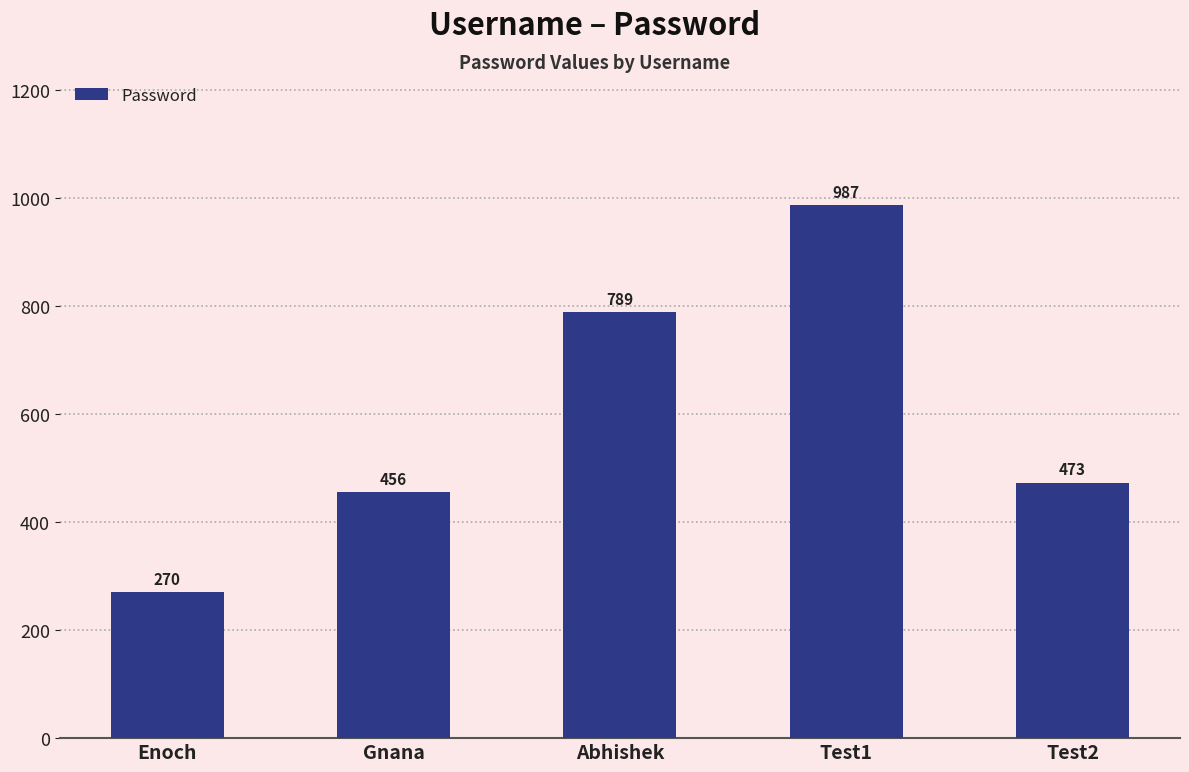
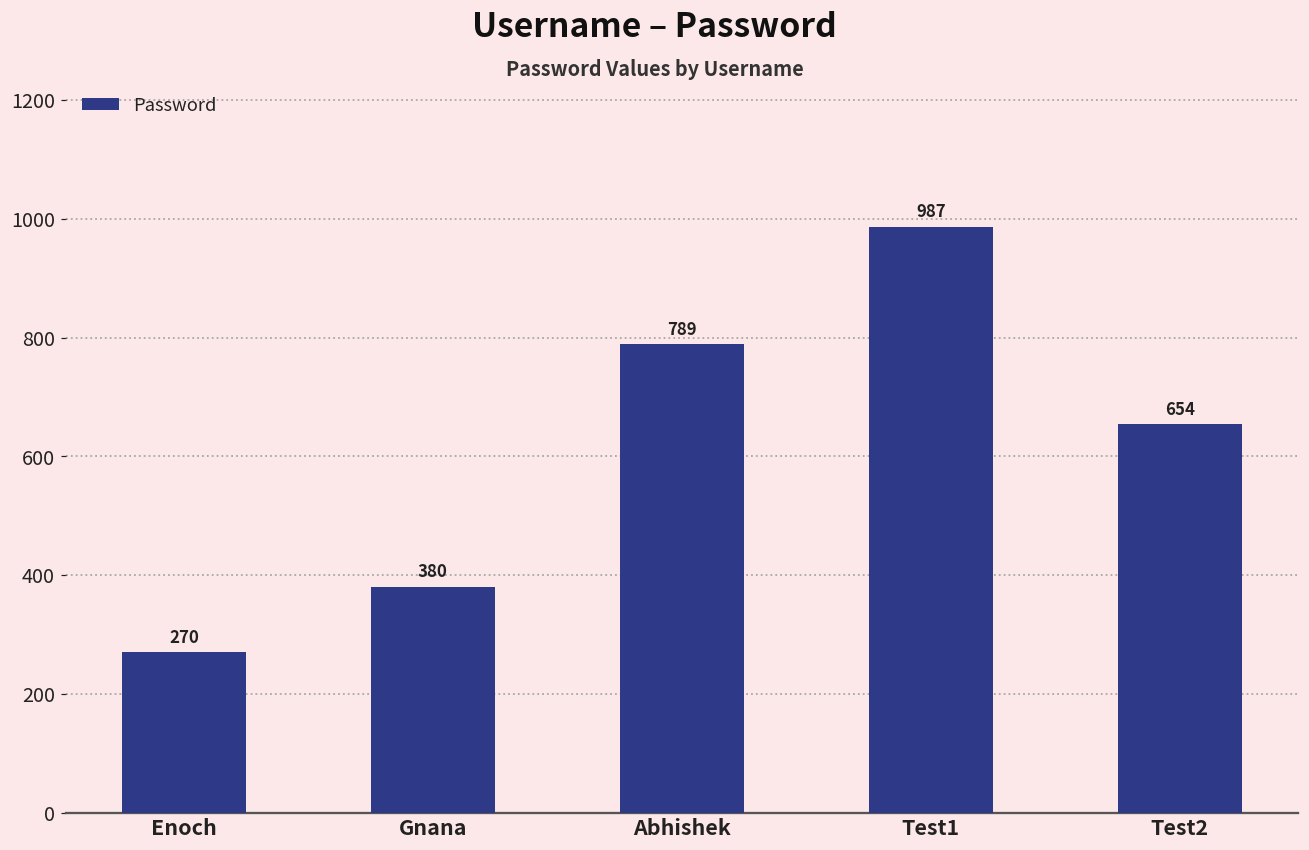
Gnana: 456 -> 380
Test2: 473 -> 654
